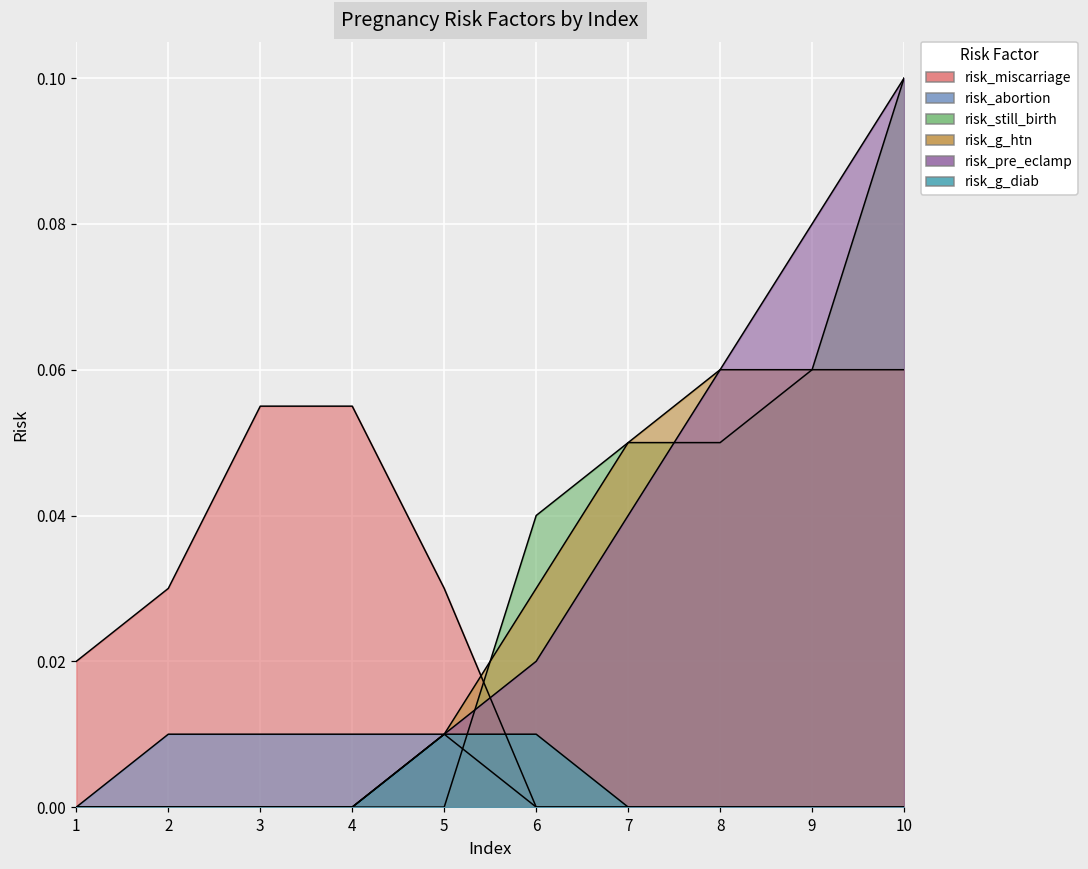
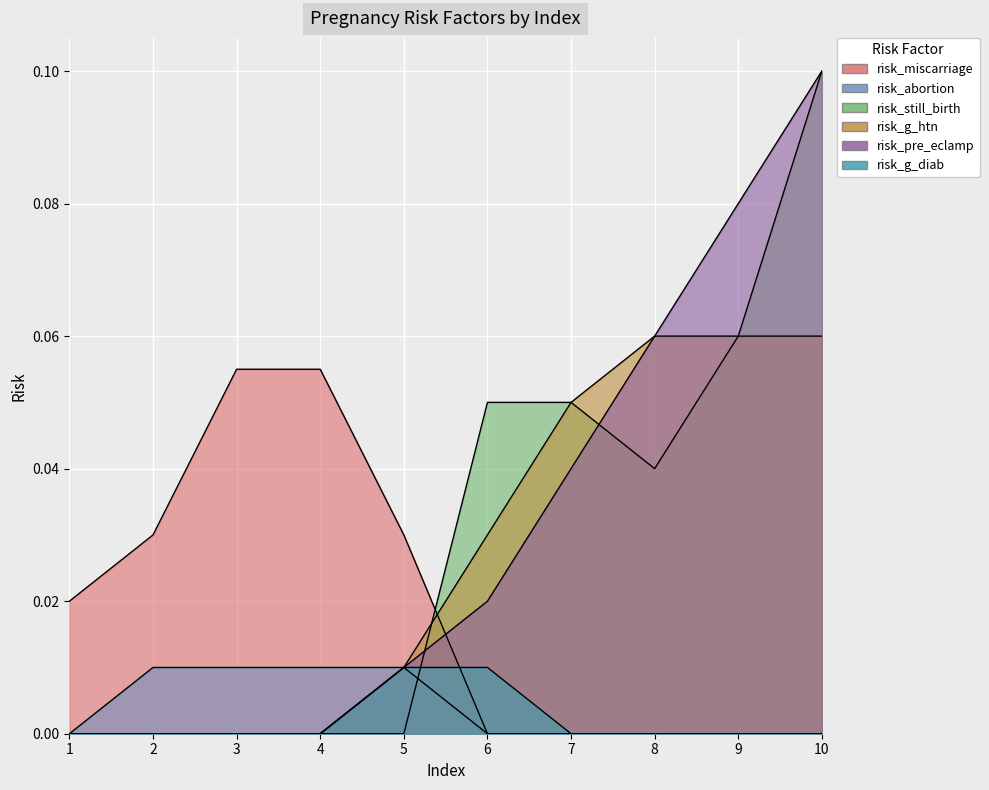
risk_still_birth, 6: 0.04 -> 0.05
risk_still_birth, 8: 0.05 -> 0.04
